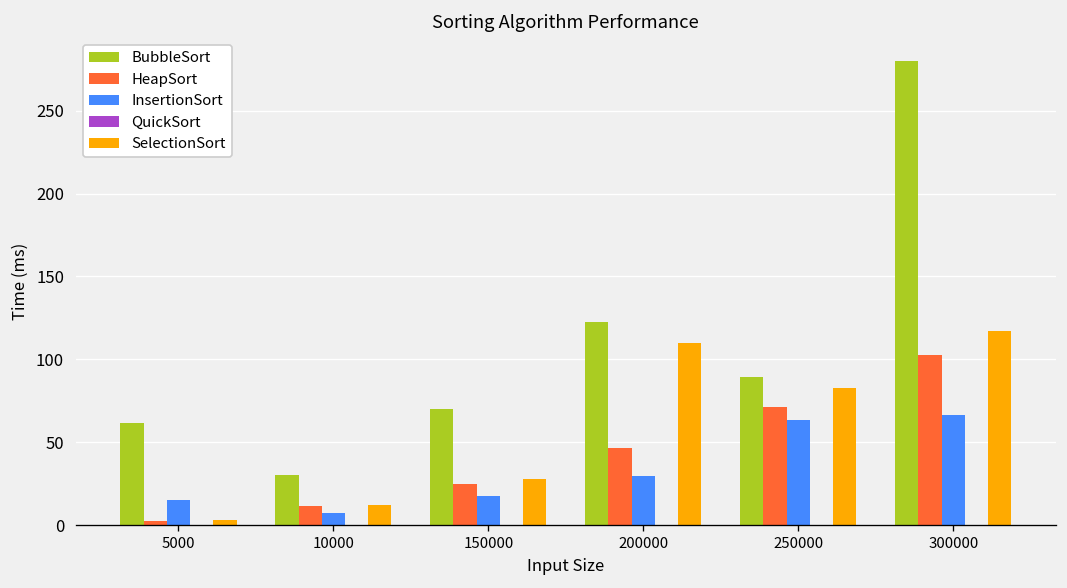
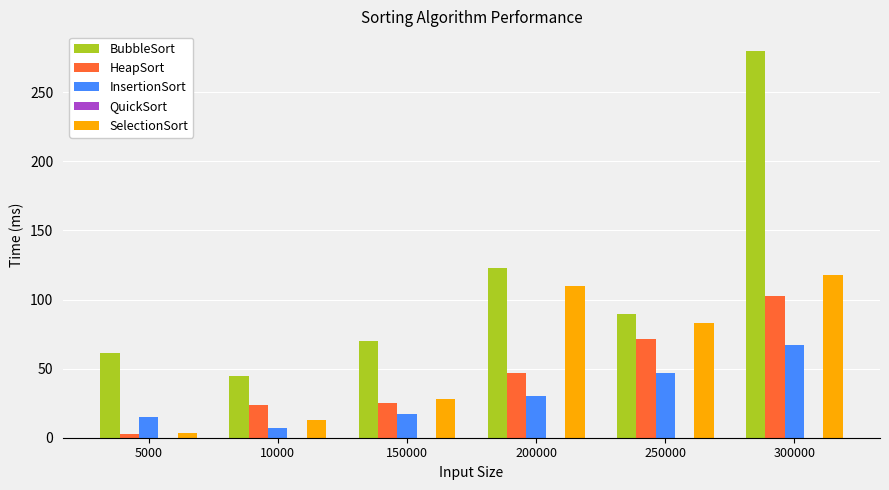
BubbleSort, 10000: 30 -> 45
HeapSort, 10000: 11 -> 24
InsertionSort, 250000: 64 -> 47
